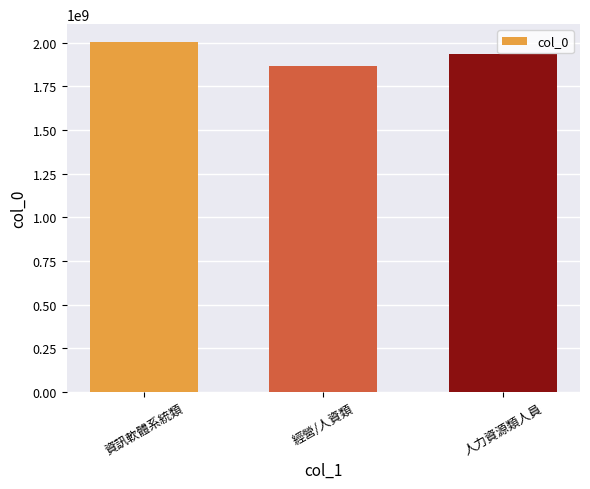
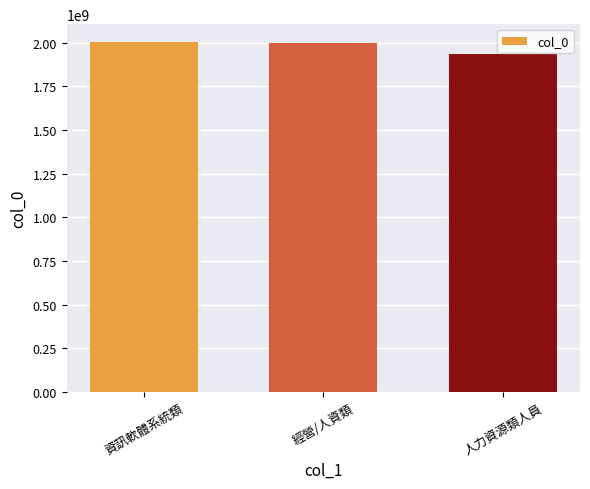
經營/人資類: 1870000000 -> 2000000000
